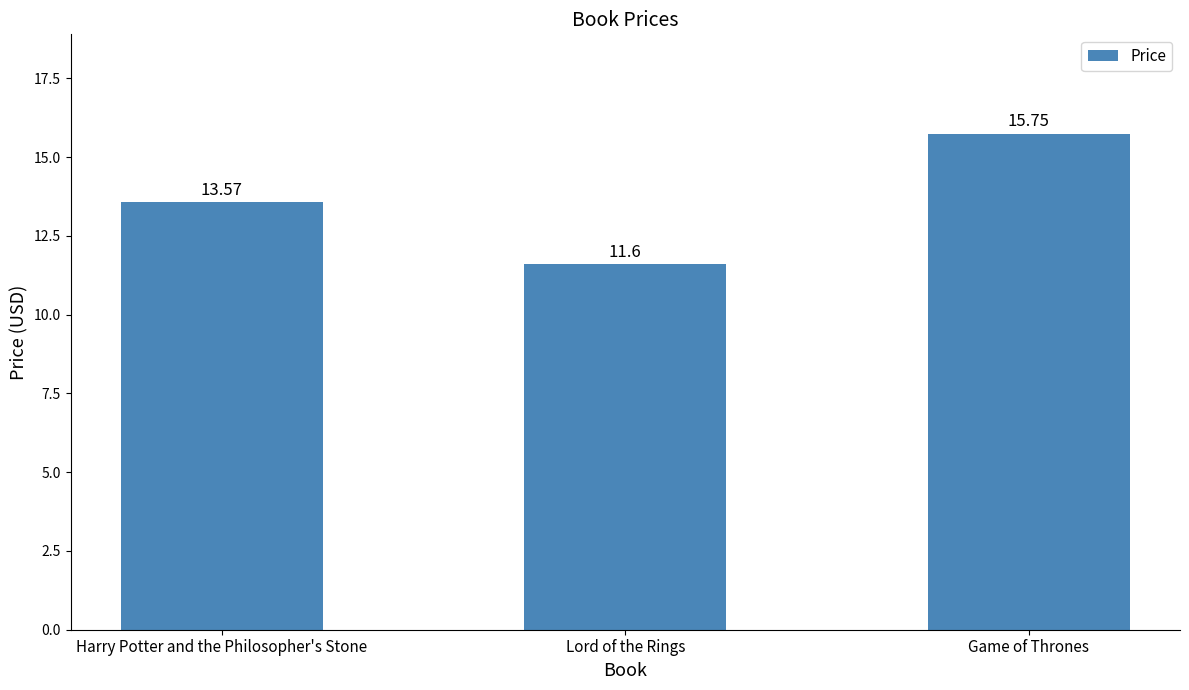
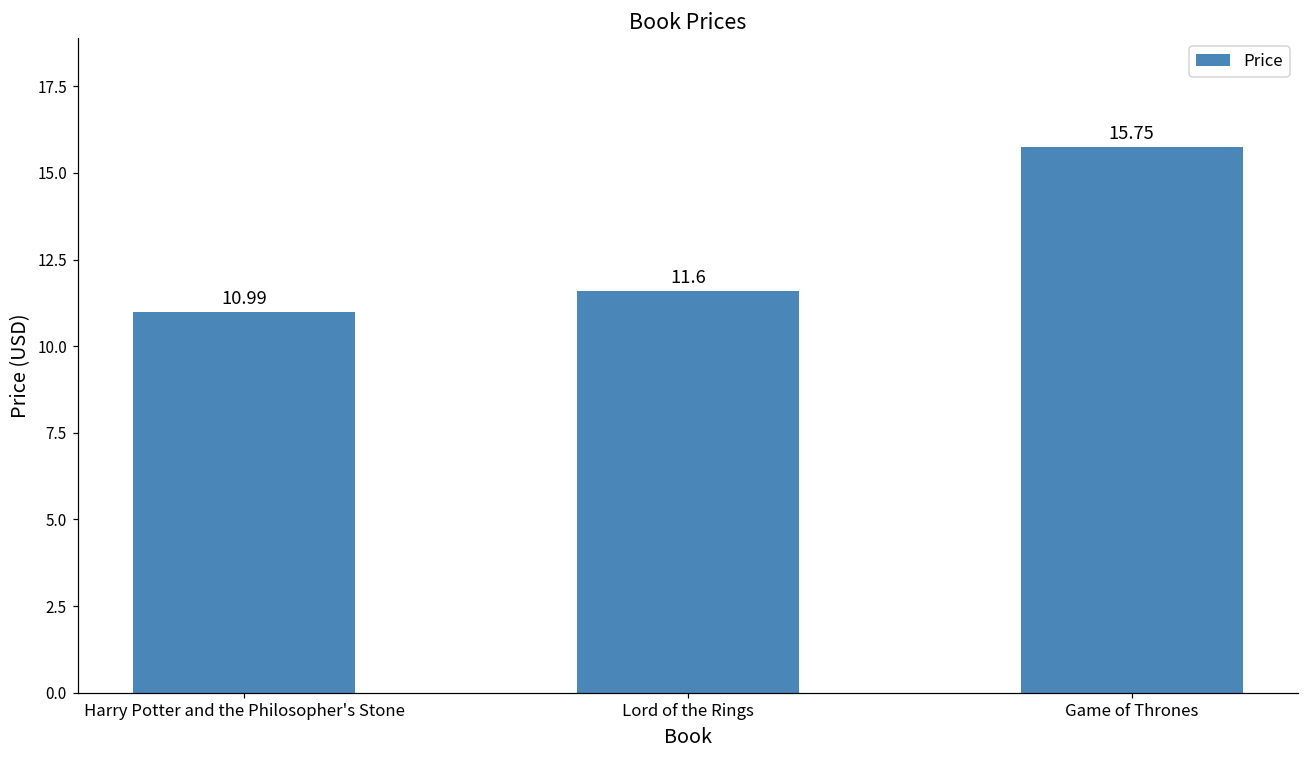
Harry Potter and the Philosopher's Stone: 13.57 -> 10.99
